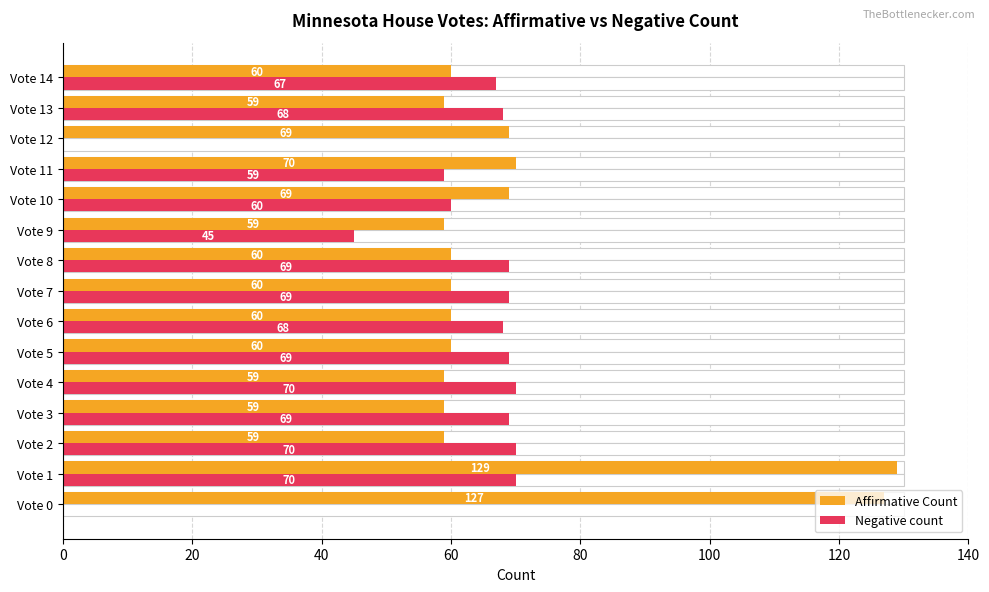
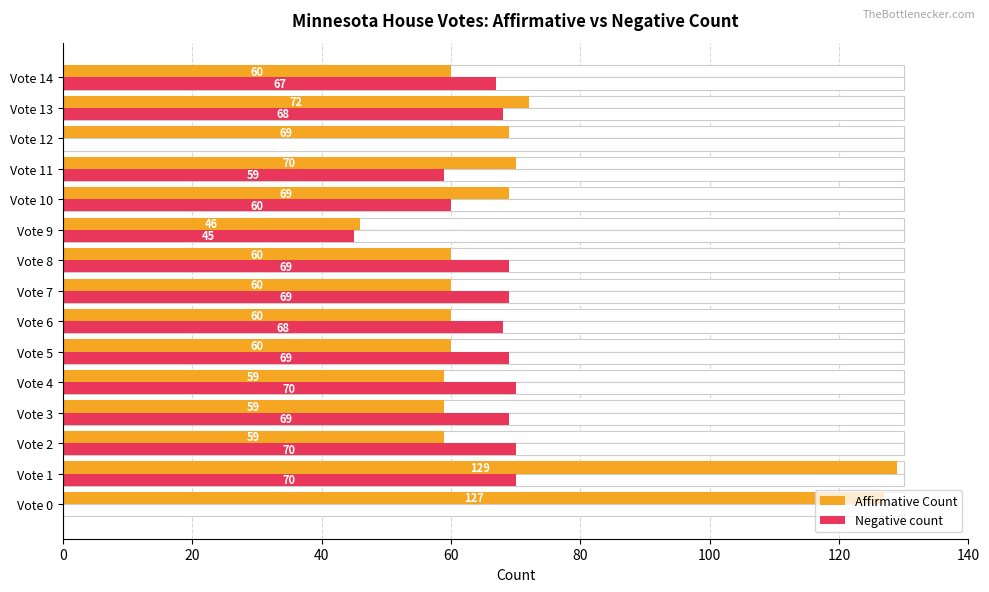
Affirmative Count, Vote 13: 59 -> 72
Affirmative Count, Vote 9: 59 -> 46
